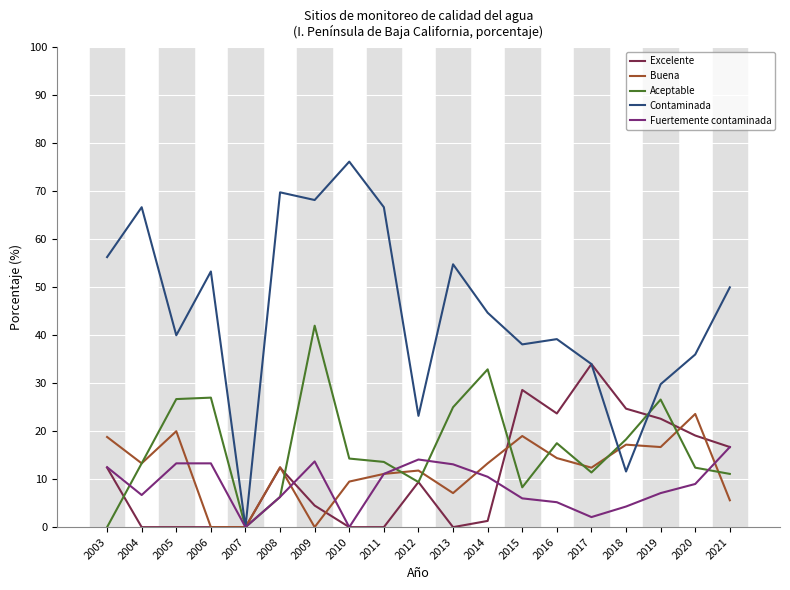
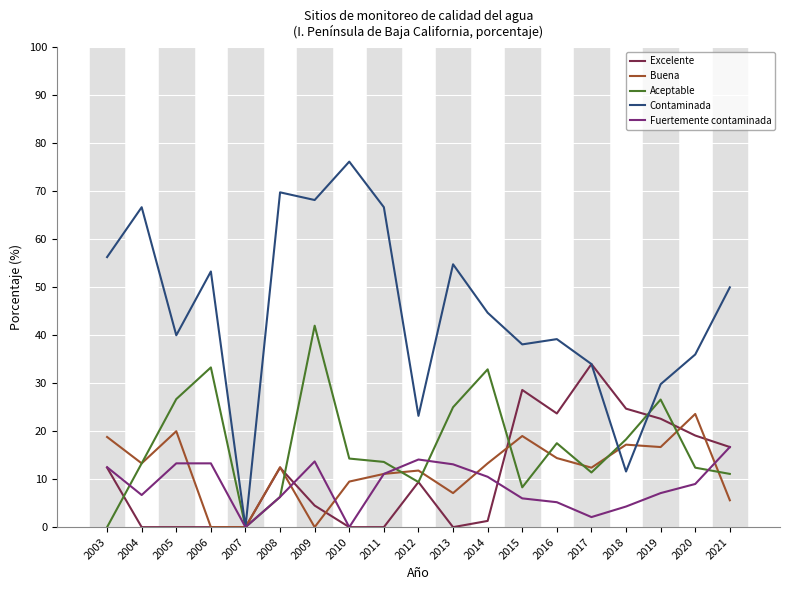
Aceptable, 2006: 27 -> 33
